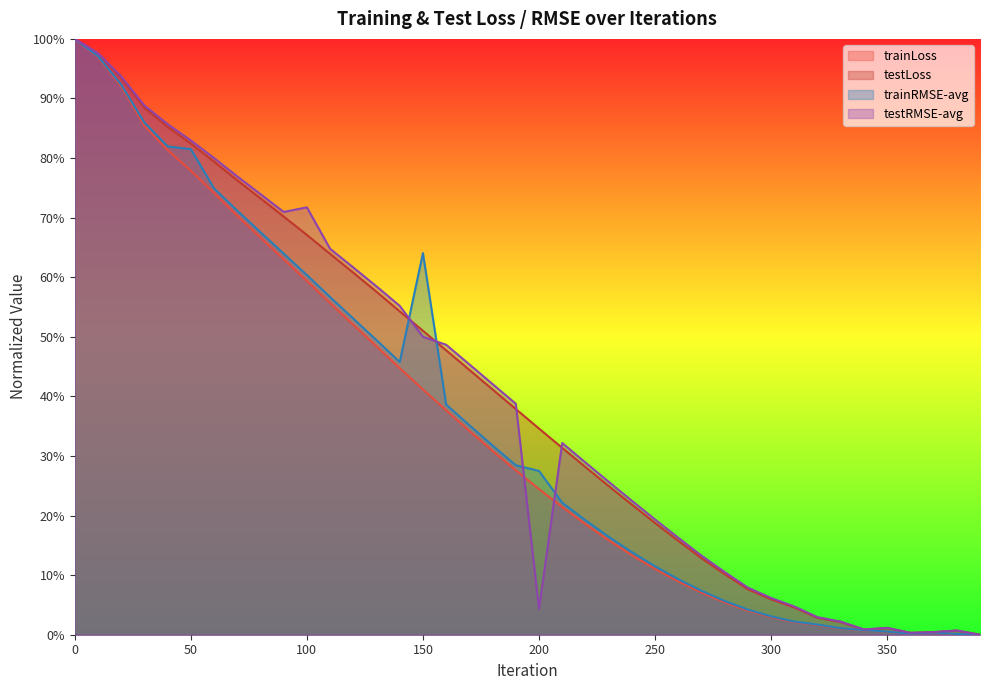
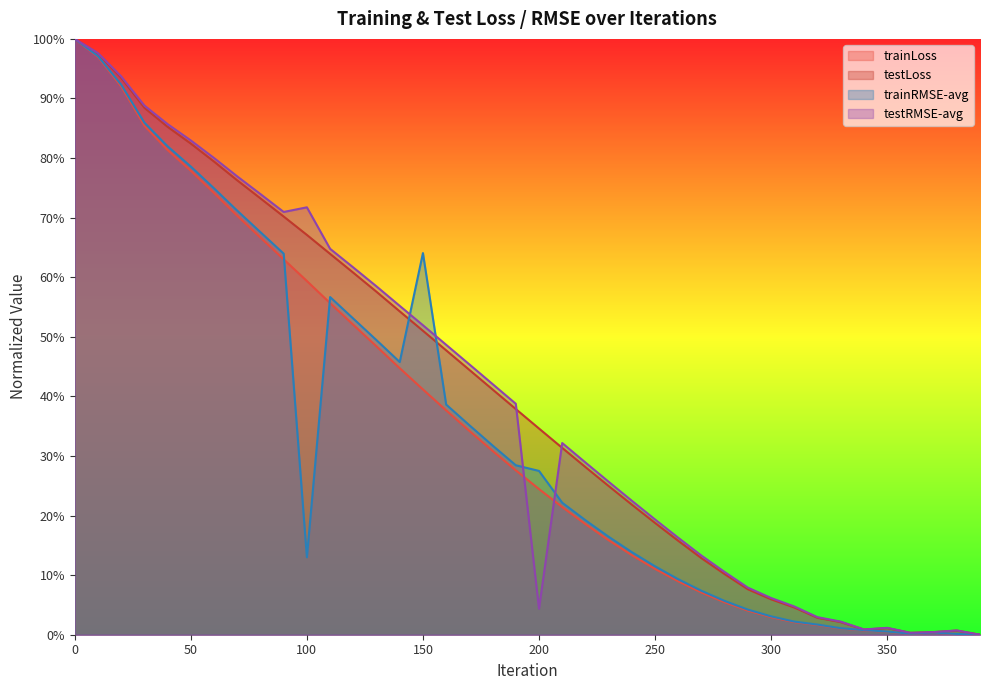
trainRMSE-avg, 50: 81% -> 79%
trainRMSE-avg, 100: 60% -> 13%
testRMSE-avg, 150: 50% -> 52%
